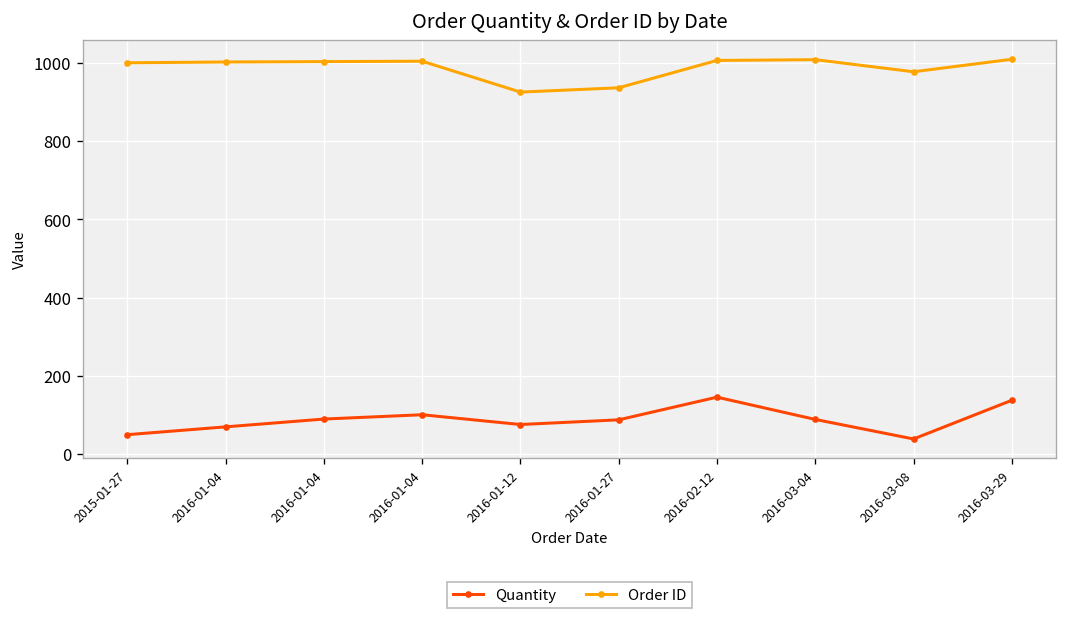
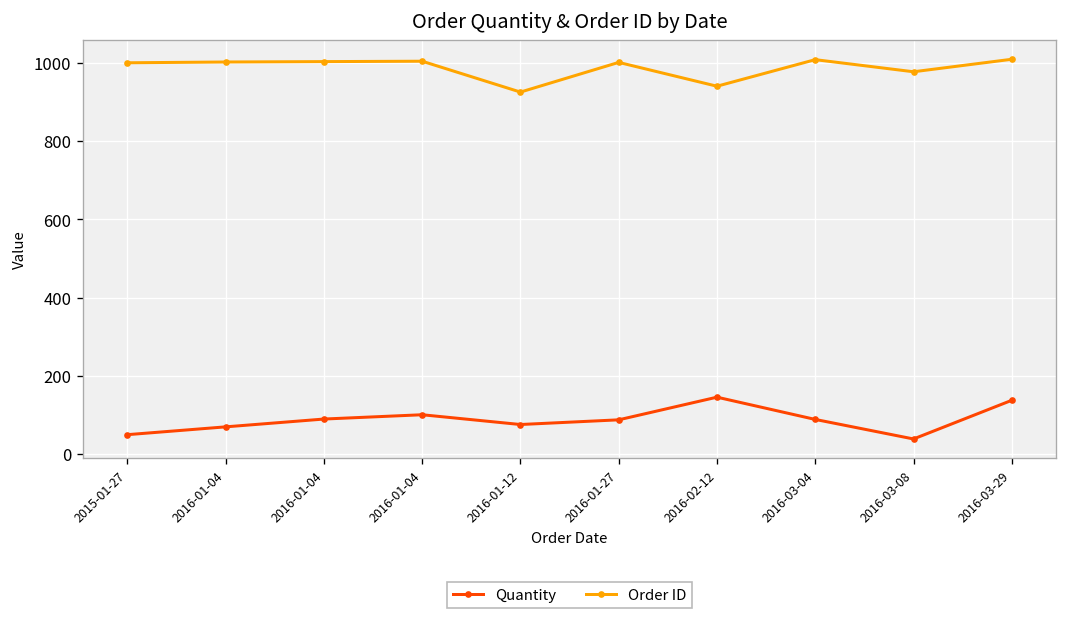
Order ID, 2016-01-27: 940 -> 1000
Order ID, 2016-02-12: 1010 -> 940
